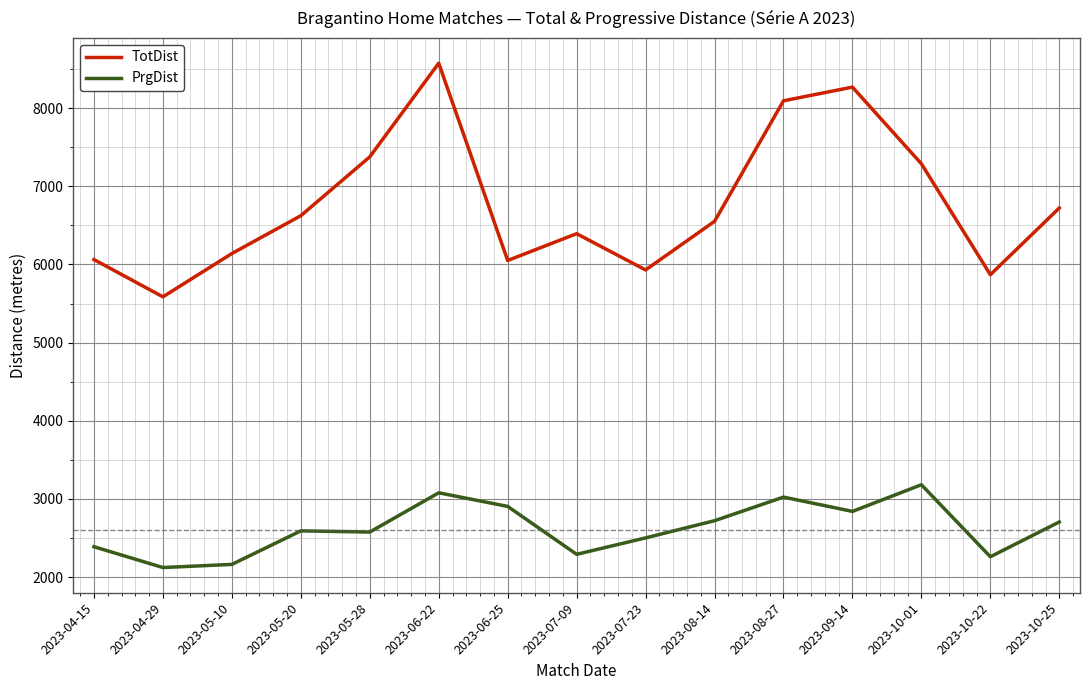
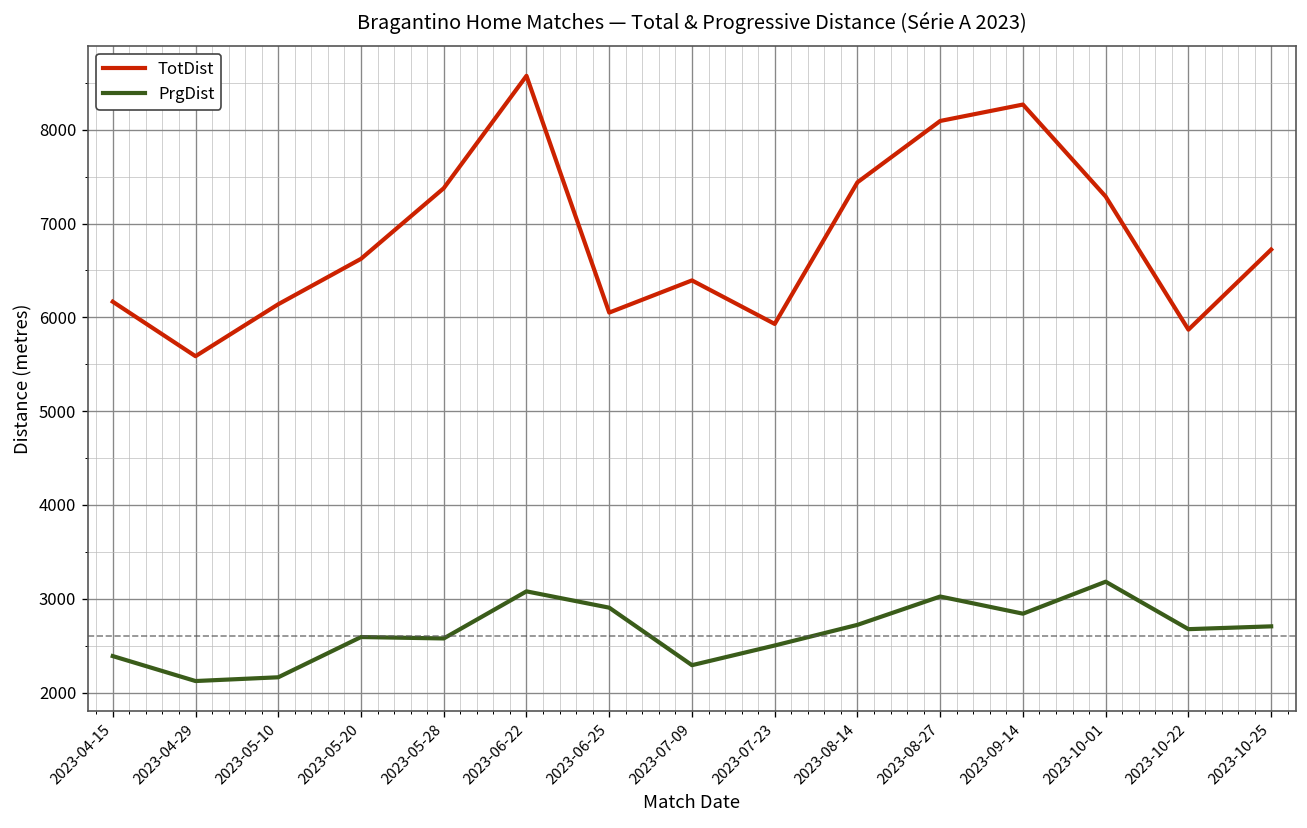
TotDist, 2023-04-15: 6100 -> 6200
TotDist, 2023-08-14: 6600 -> 7400
PrgDist, 2023-10-22: 2300 -> 2700
